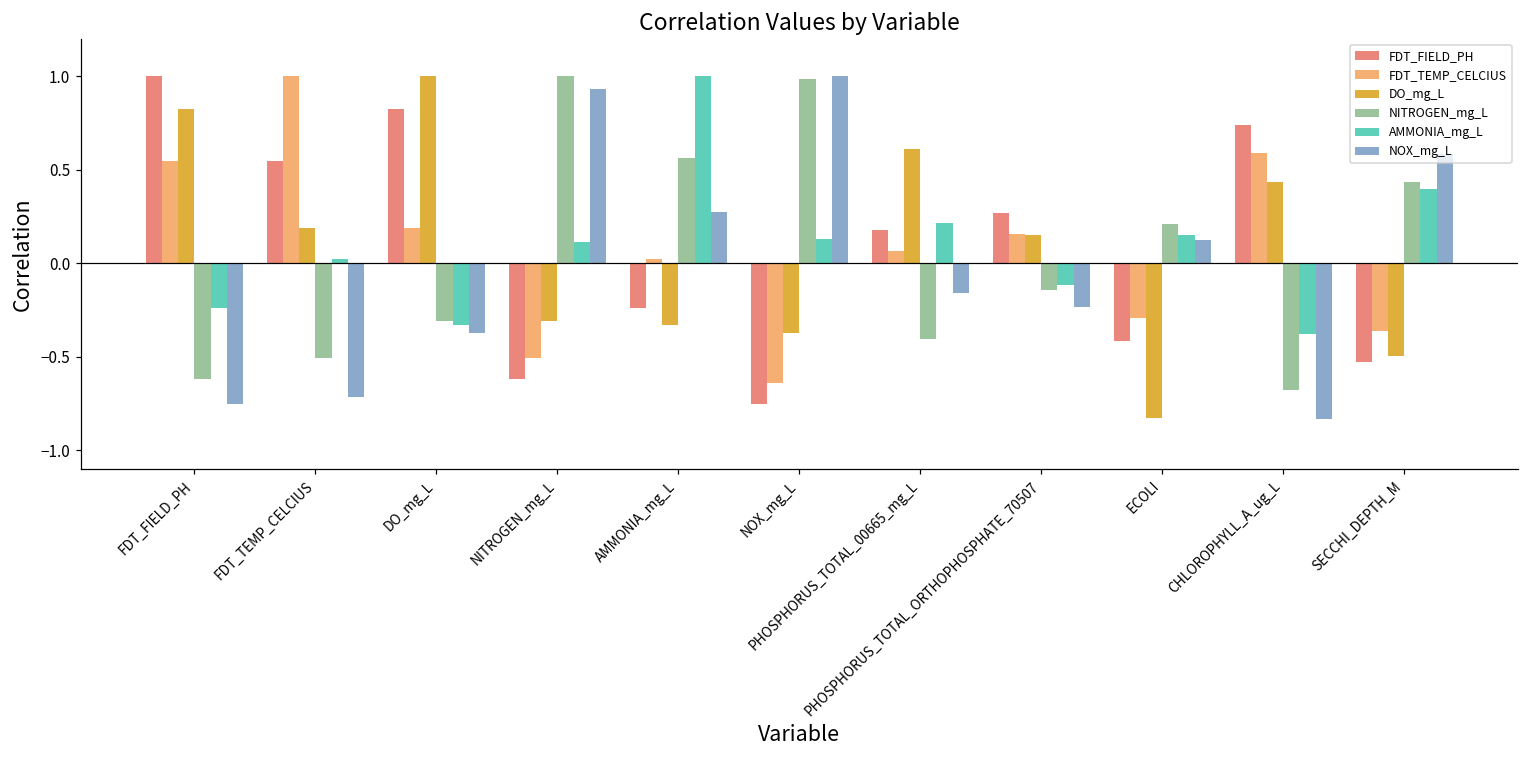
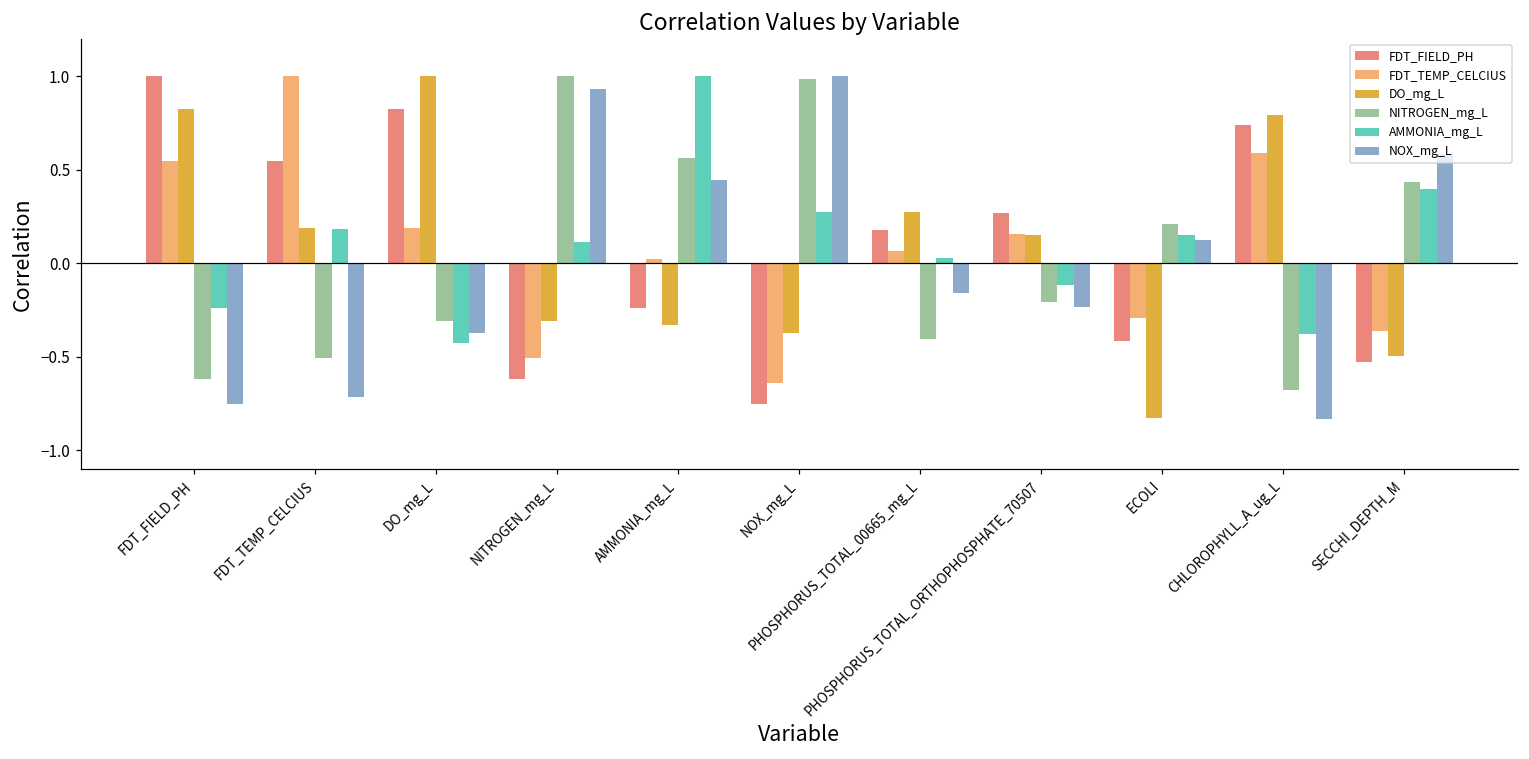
AMMONIA_mg_L, FDT_TEMP_CELCIUS: 0.02 -> 0.18
AMMONIA_mg_L, DO_mg_L: -0.33 -> -0.43
NOX_mg_L, AMMONIA_mg_L: 0.27 -> 0.45
AMMONIA_mg_L, NOX_mg_L: 0.13 -> 0.27
DO_mg_L, PHOSPHORUS_TOTAL_00665_mg_L: 0.61 -> 0.27
AMMONIA_mg_L, PHOSPHORUS_TOTAL_00665_mg_L: 0.22 -> 0.03
NITROGEN_mg_L, PHOSPHORUS_TOTAL_ORTHOPHOSPHATE_70507: -0.14 -> -0.21
DO_mg_L, CHLOROPHYLL_A_ug_L: 0.44 -> 0.79
